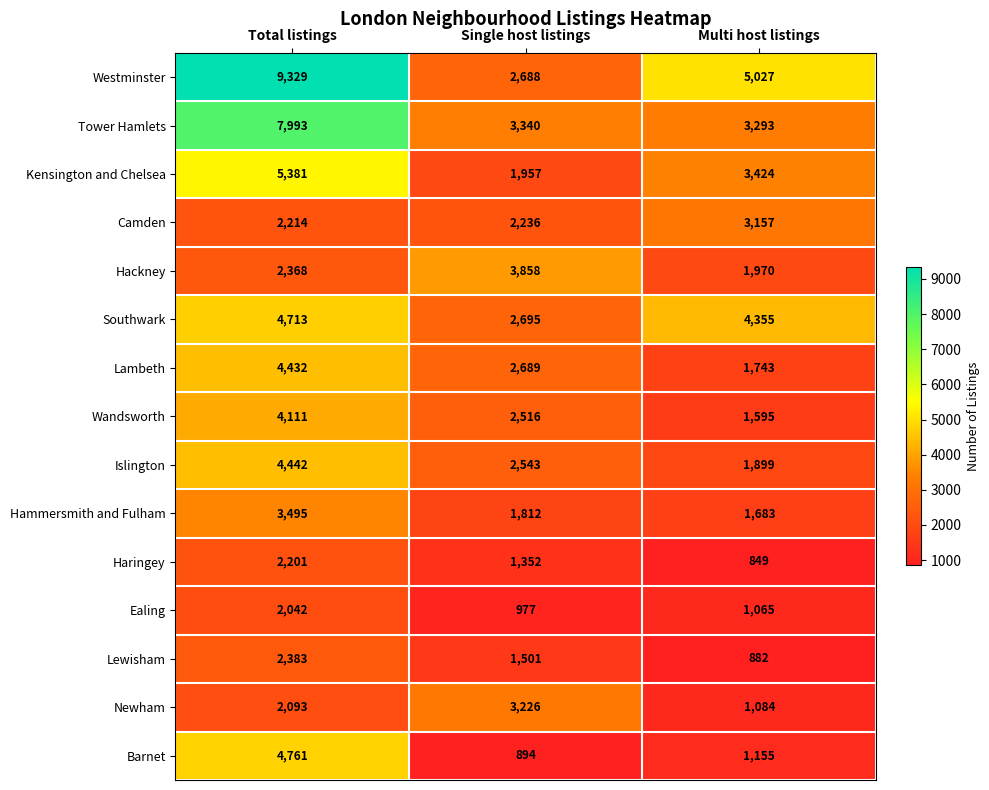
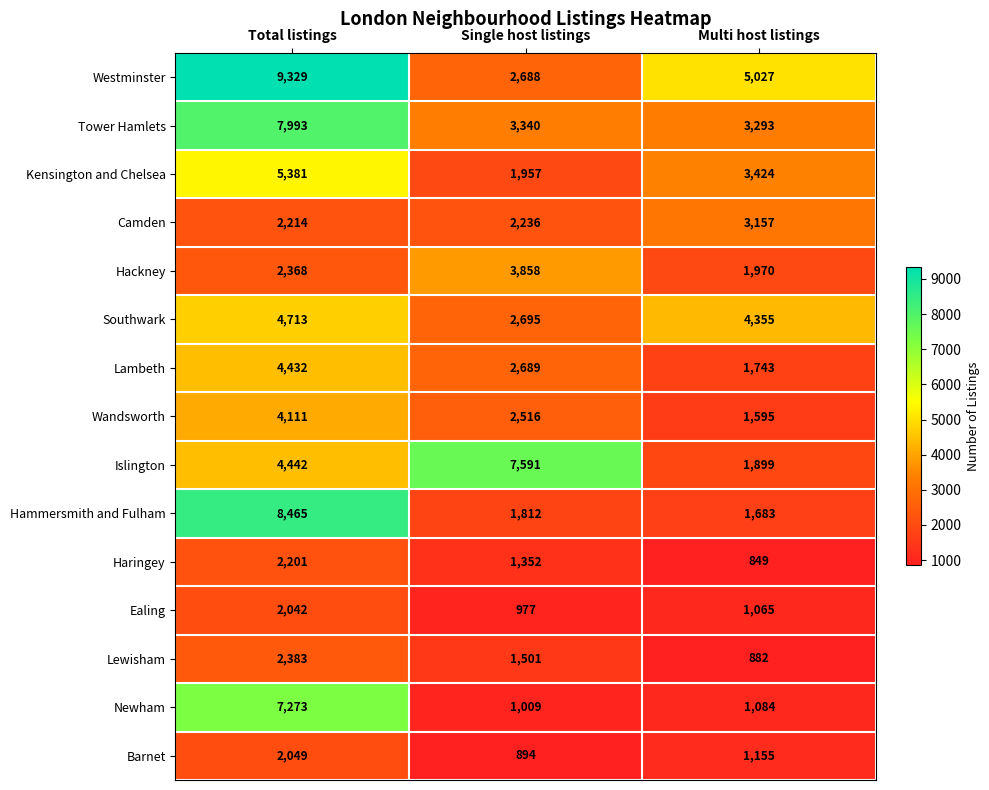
Islington, Single host listings: 2,543 -> 7,591
Hammersmith and Fulham, Total listings: 3,495 -> 8,465
Newham, Total listings: 2,093 -> 7,273
Newham, Single host listings: 3,226 -> 1,009
Barnet, Total listings: 4,761 -> 2,049
